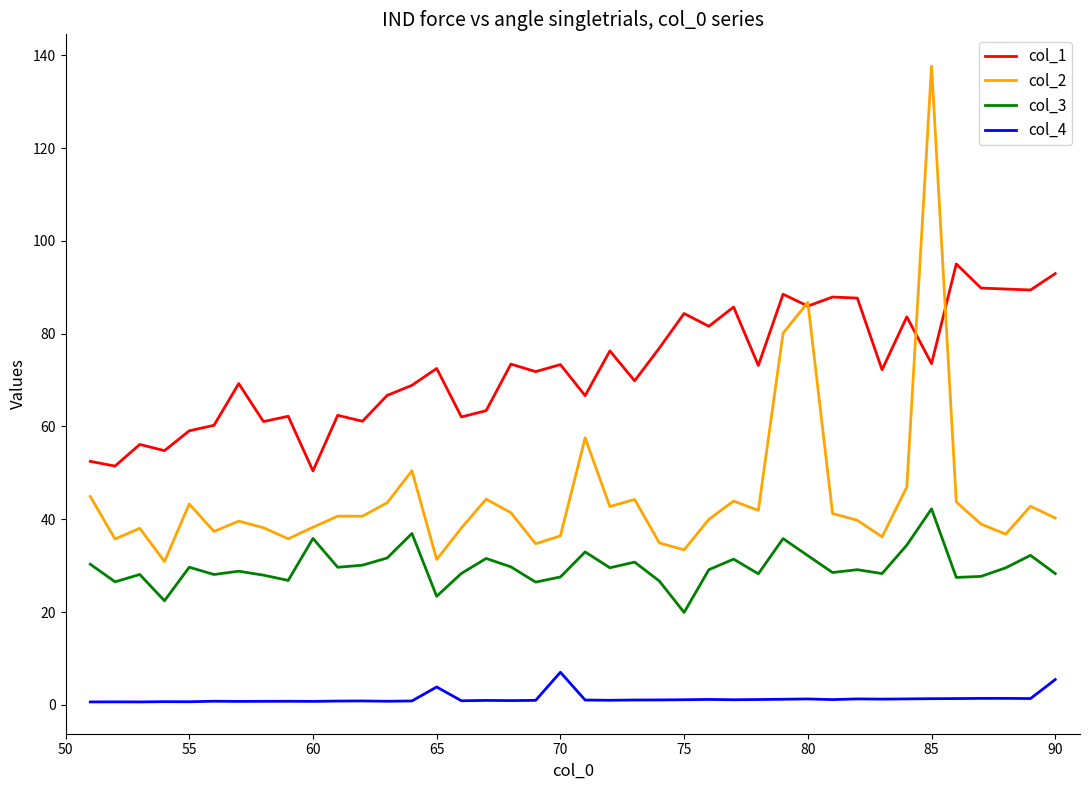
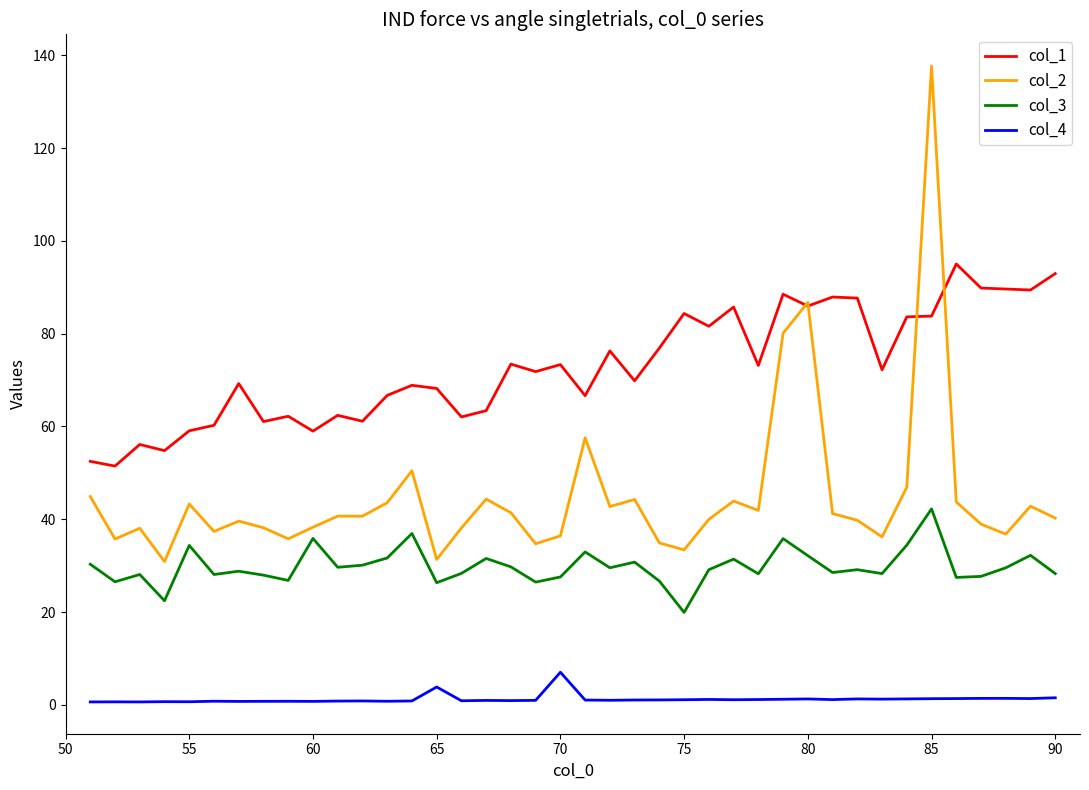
col_3, 55: 30 -> 34
col_1, 60: 50 -> 59
col_1, 65: 73 -> 68
col_3, 65: 23 -> 26
col_1, 85: 74 -> 84
col_4, 90: 5 -> 2
